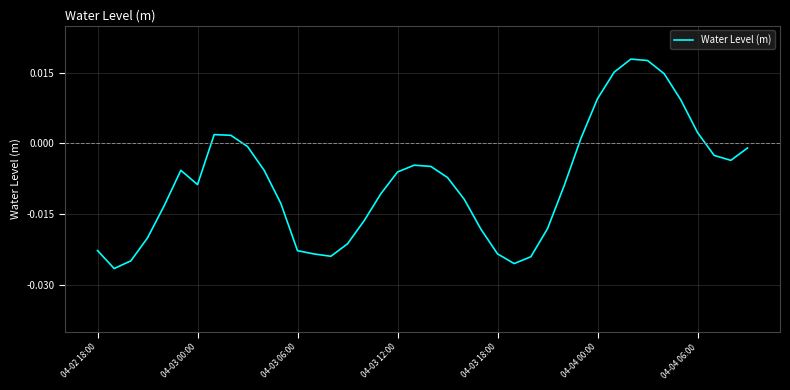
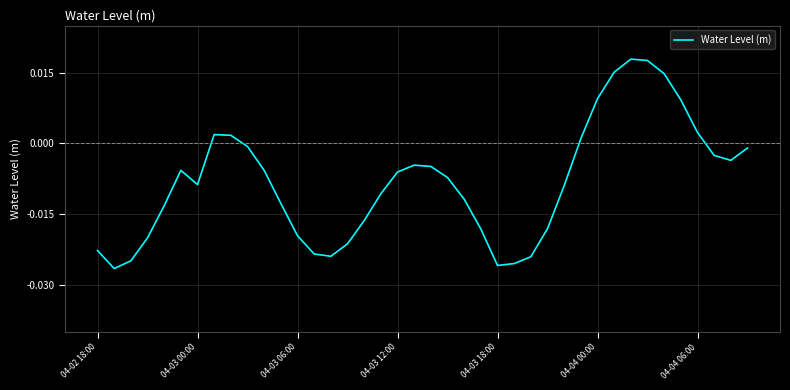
04-03 06:00: -0.023 -> -0.020
04-03 18:00: -0.023 -> -0.026
